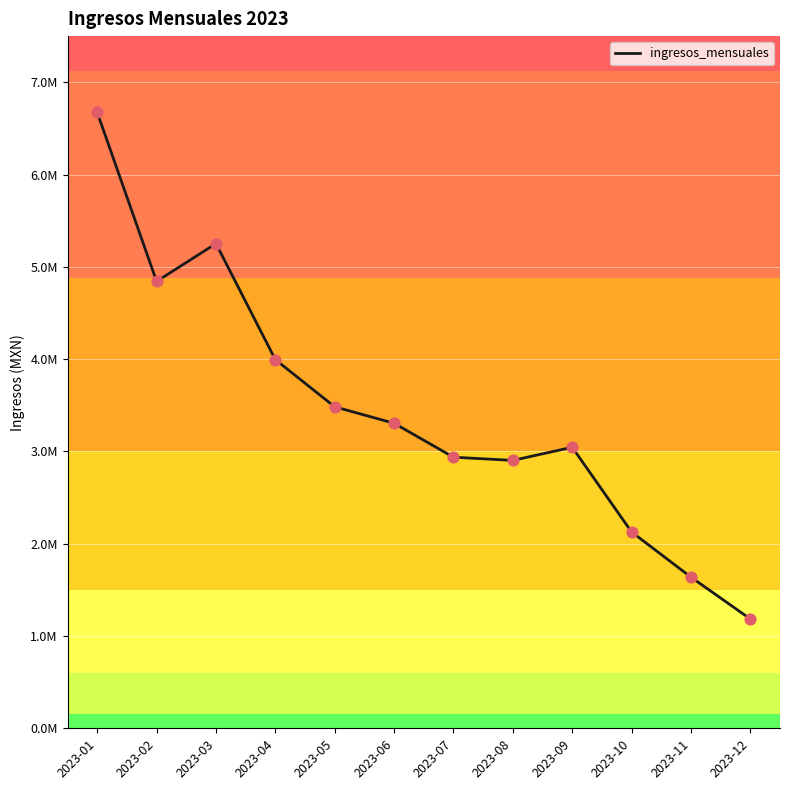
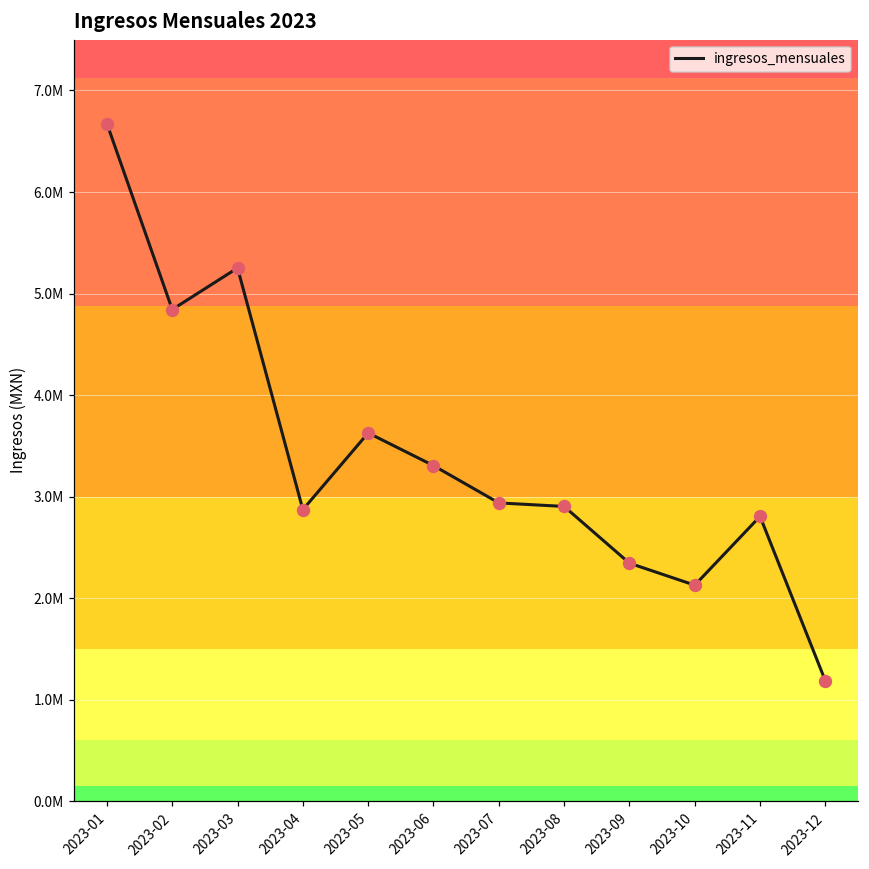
2023-04: 4000000 -> 2900000
2023-05: 3500000 -> 3600000
2023-09: 3000000 -> 2300000
2023-11: 1600000 -> 2800000
